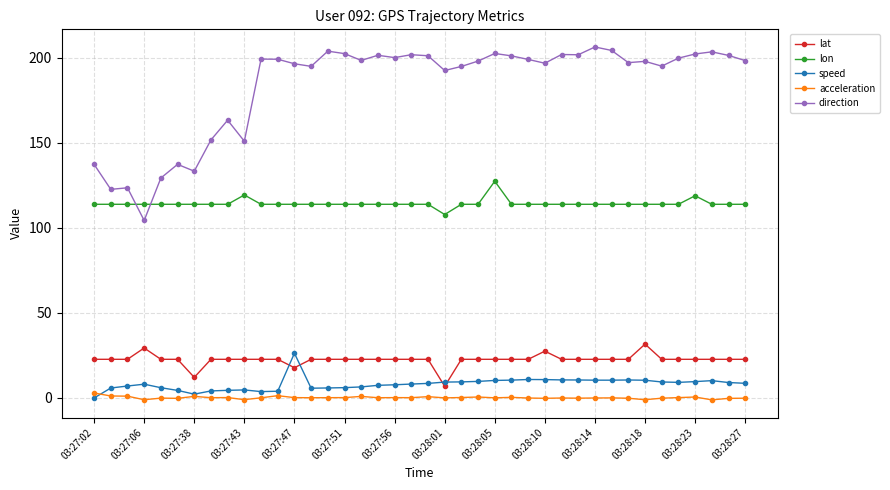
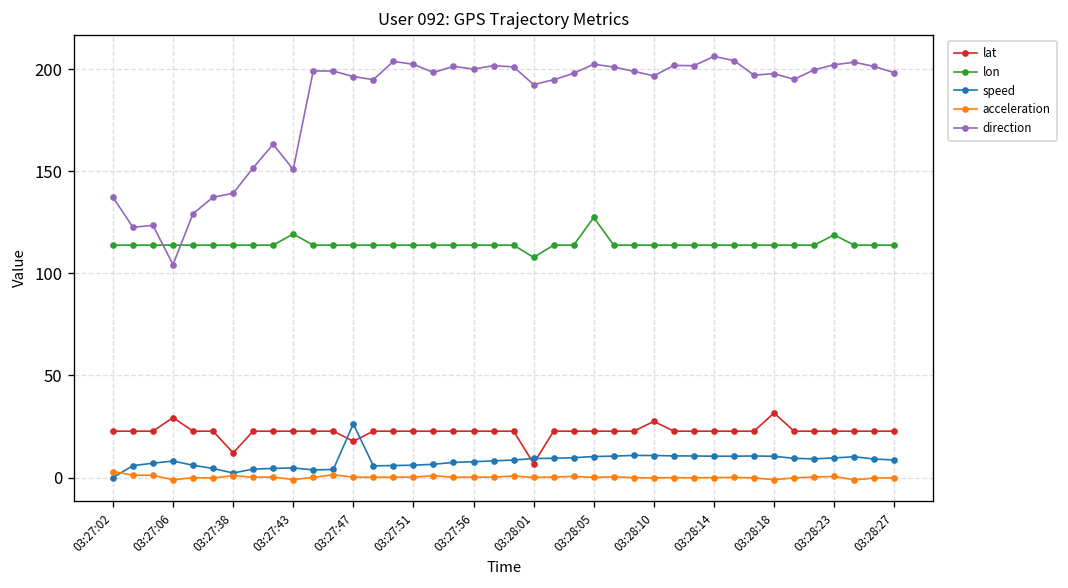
direction, 03:27:38: 133 -> 139
